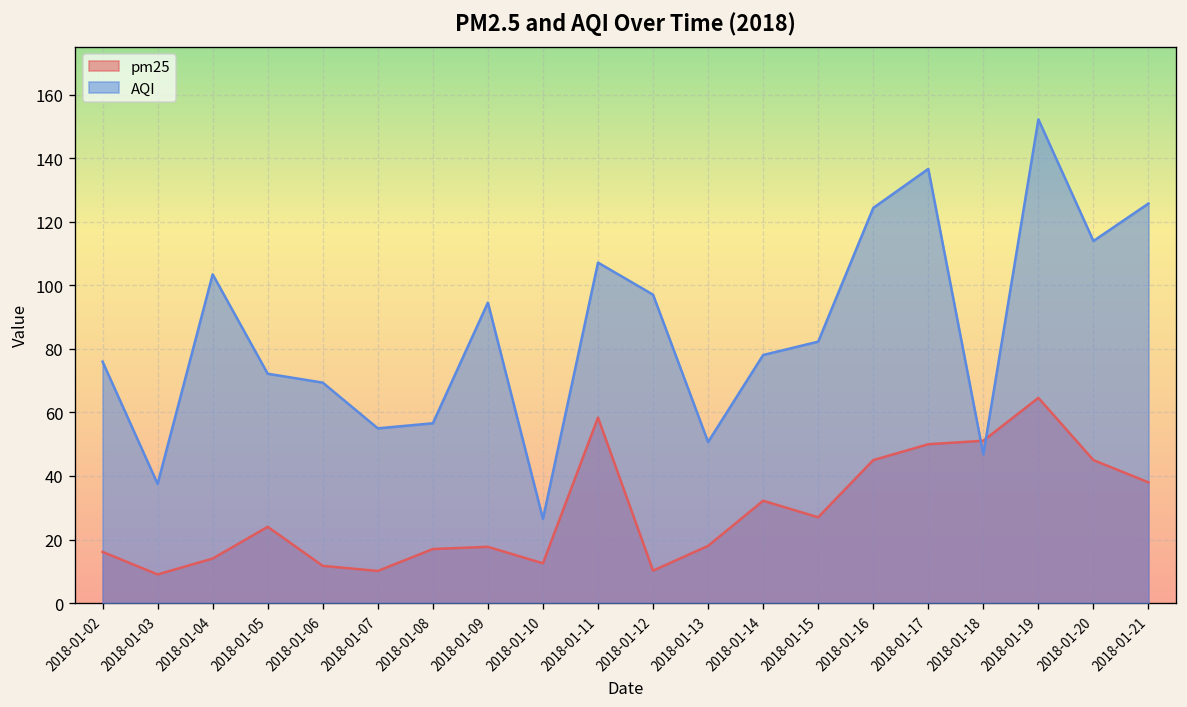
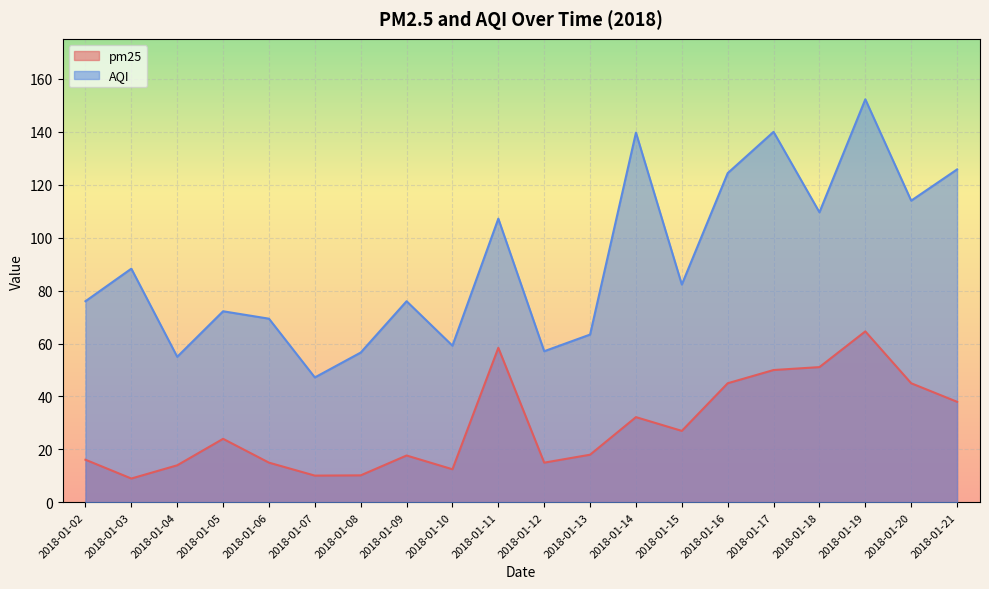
AQI, 2018-01-03: 38 -> 88
AQI, 2018-01-04: 104 -> 55
pm25, 2018-01-06: 12 -> 15
AQI, 2018-01-07: 55 -> 47
pm25, 2018-01-08: 17 -> 10
AQI, 2018-01-09: 95 -> 76
AQI, 2018-01-10: 27 -> 59
pm25, 2018-01-12: 10 -> 15
AQI, 2018-01-12: 97 -> 57
AQI, 2018-01-13: 51 -> 63
AQI, 2018-01-14: 78 -> 140
AQI, 2018-01-17: 137 -> 140
AQI, 2018-01-18: 47 -> 110
